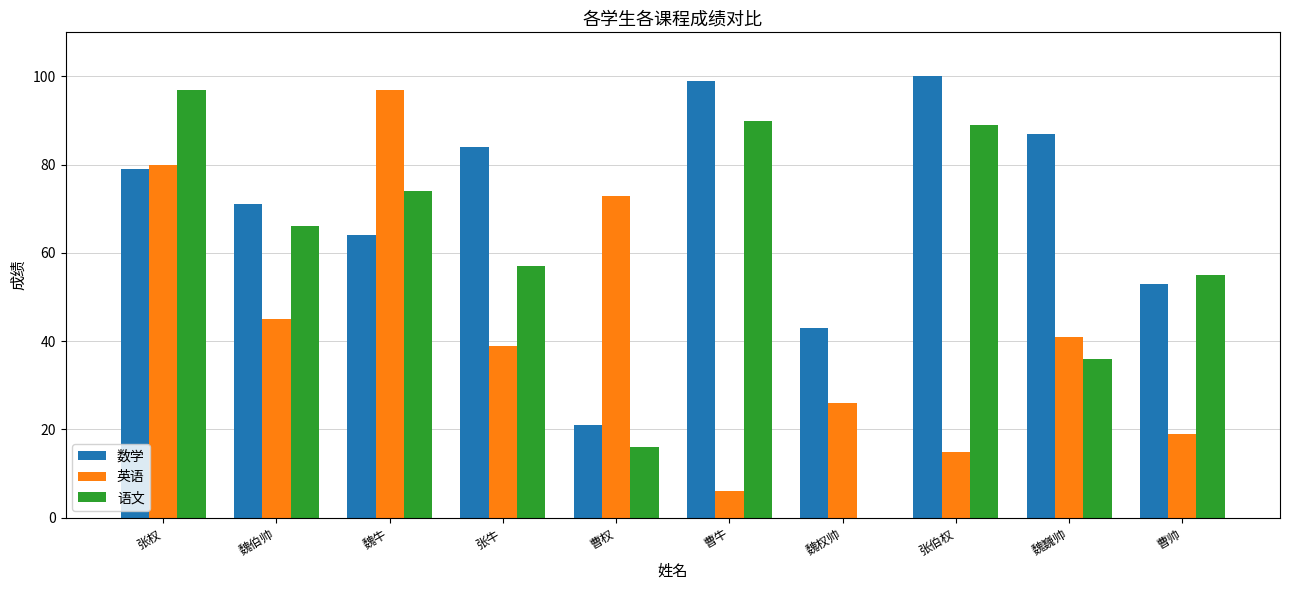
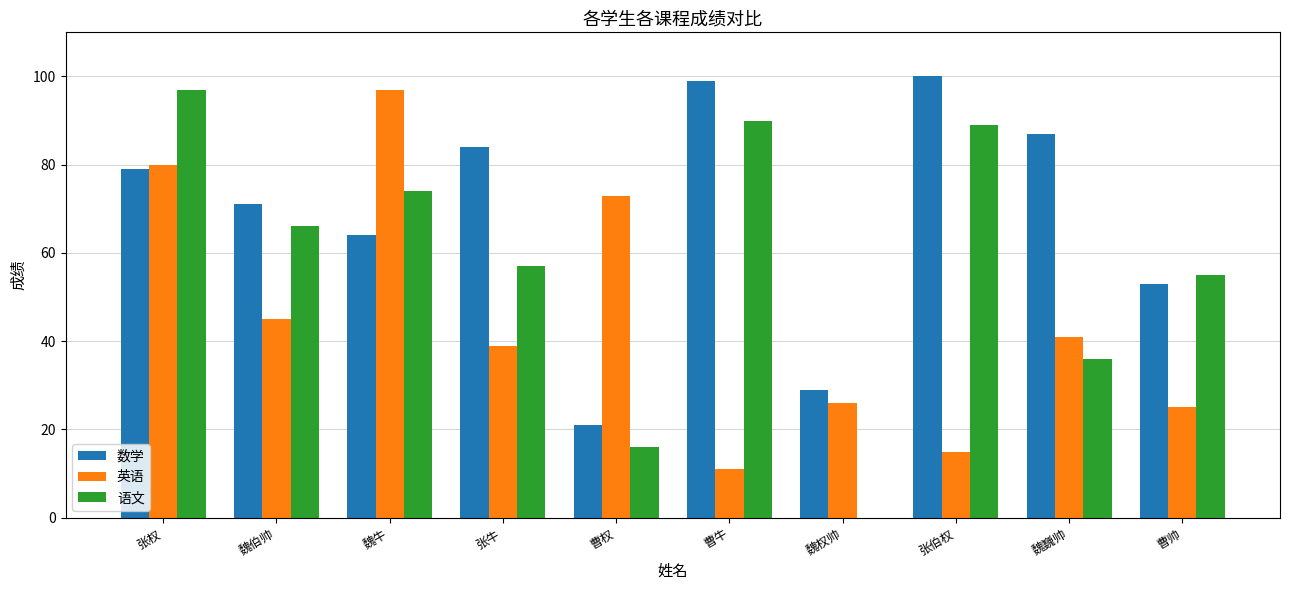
英语, 曹牛: 6 -> 11
数学, 魏权帅: 43 -> 29
英语, 曹帅: 19 -> 25
